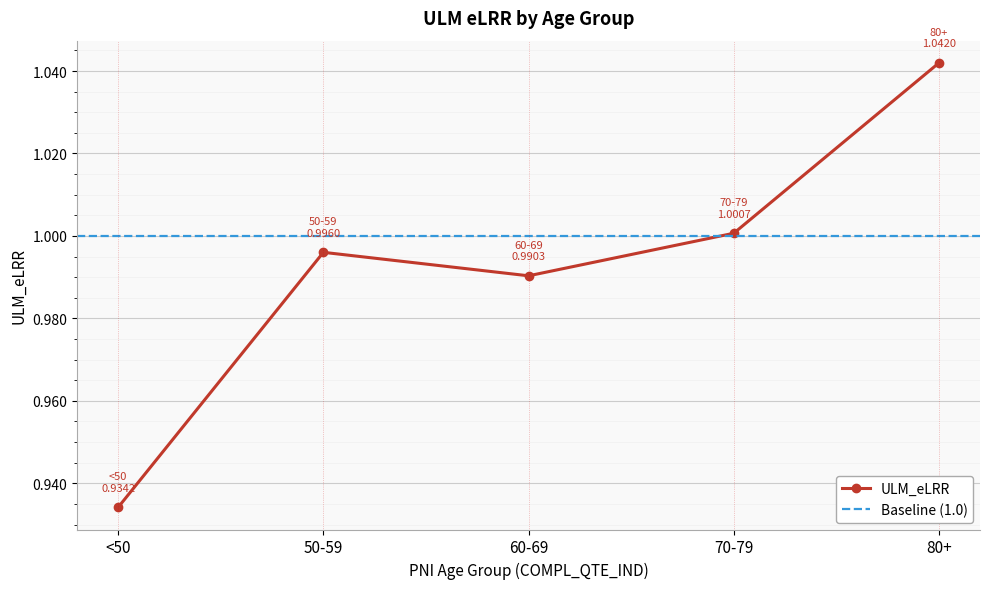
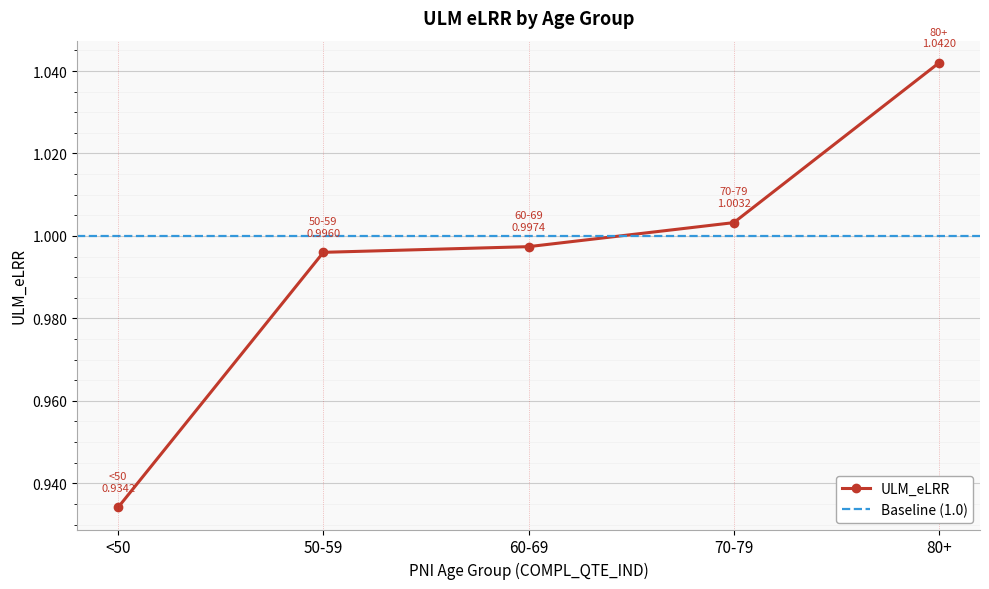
60-69: 0.9903 -> 0.9974
70-79: 1.0007 -> 1.0032
